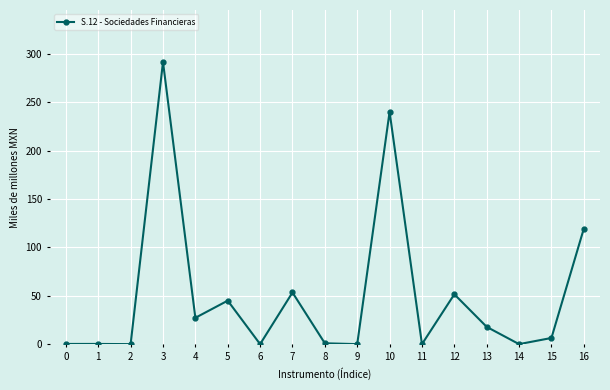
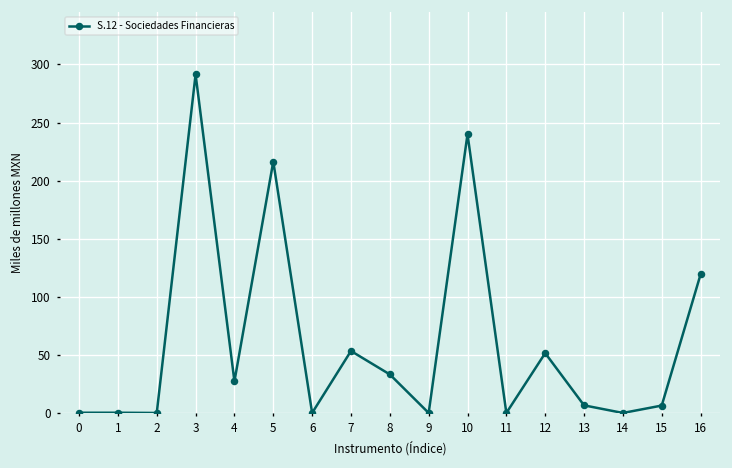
5: 40 -> 220
8: 0 -> 30
13: 20 -> 10
